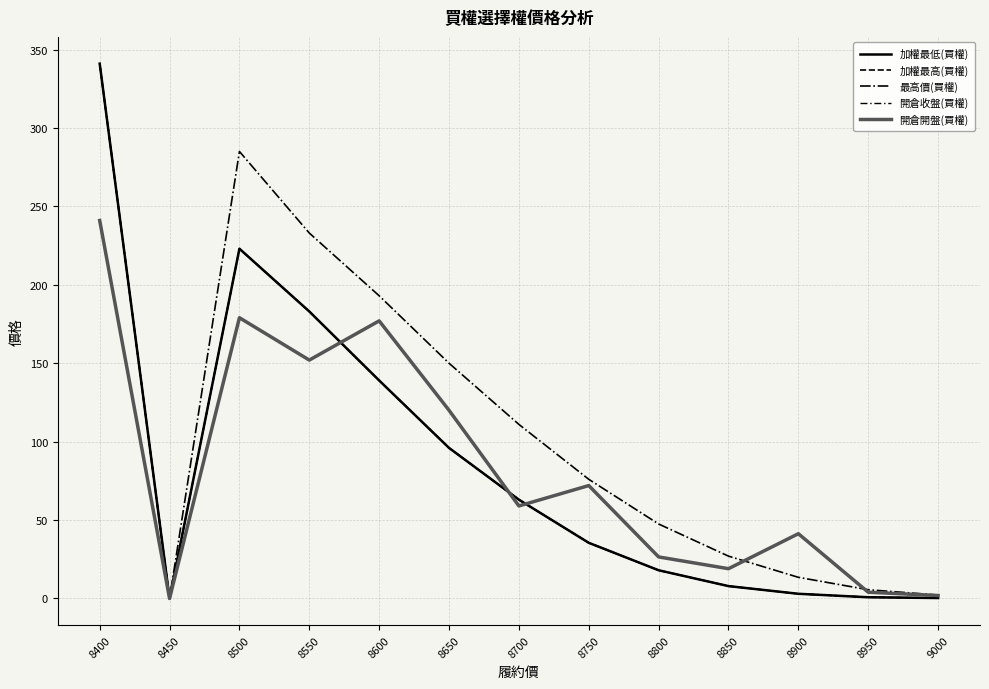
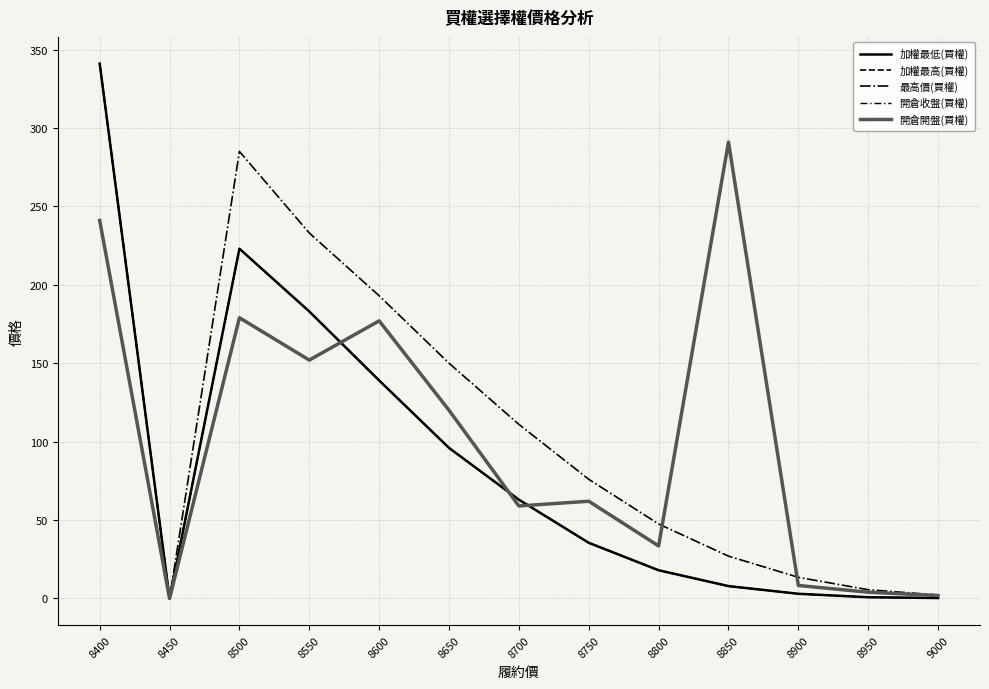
開倉開盤(買權), 8750: 72 -> 62
開倉開盤(買權), 8800: 27 -> 34
開倉開盤(買權), 8850: 19 -> 291
開倉開盤(買權), 8900: 41 -> 8
